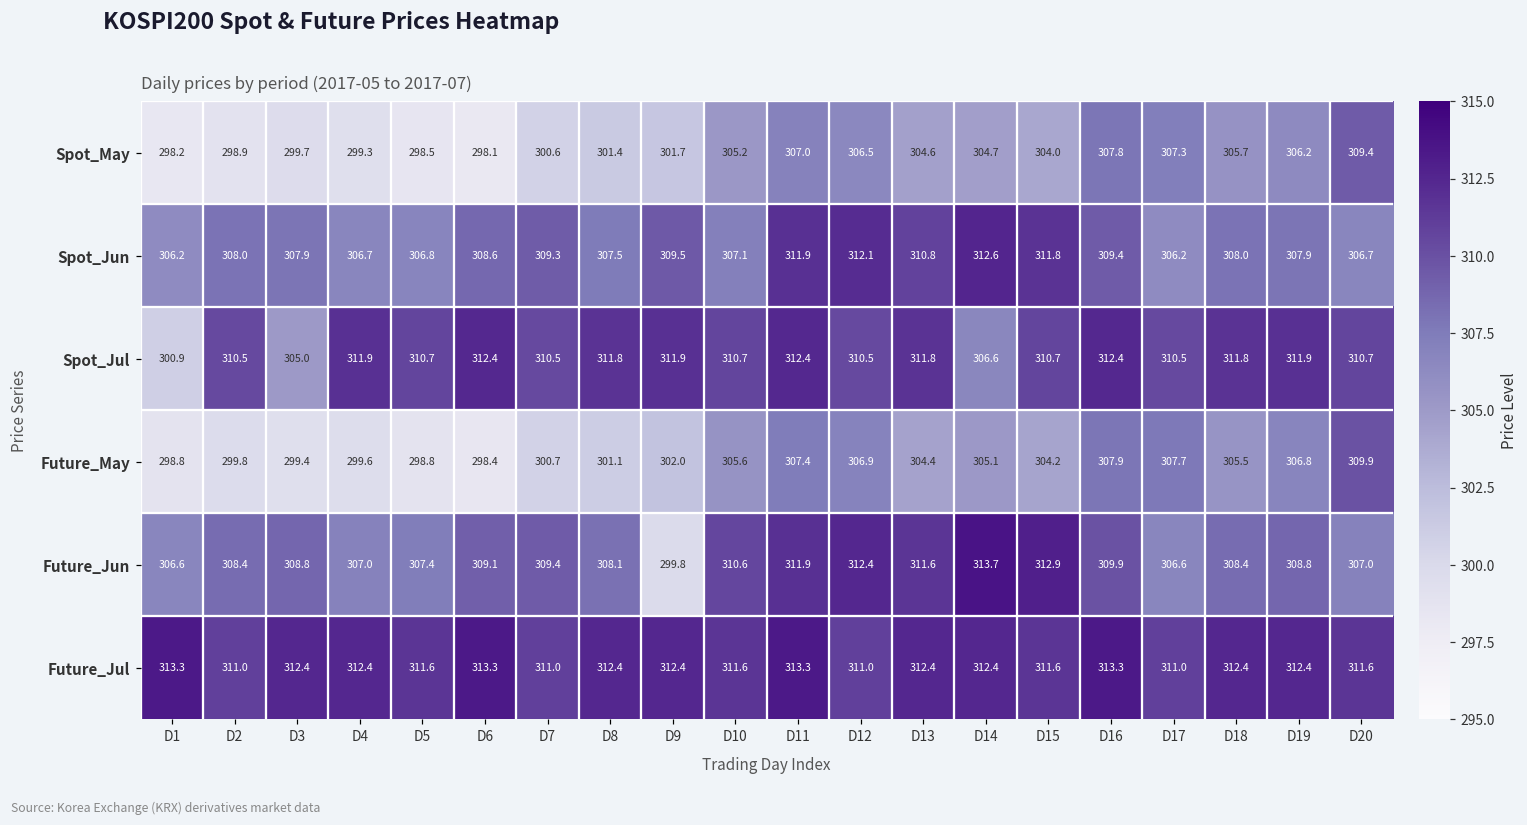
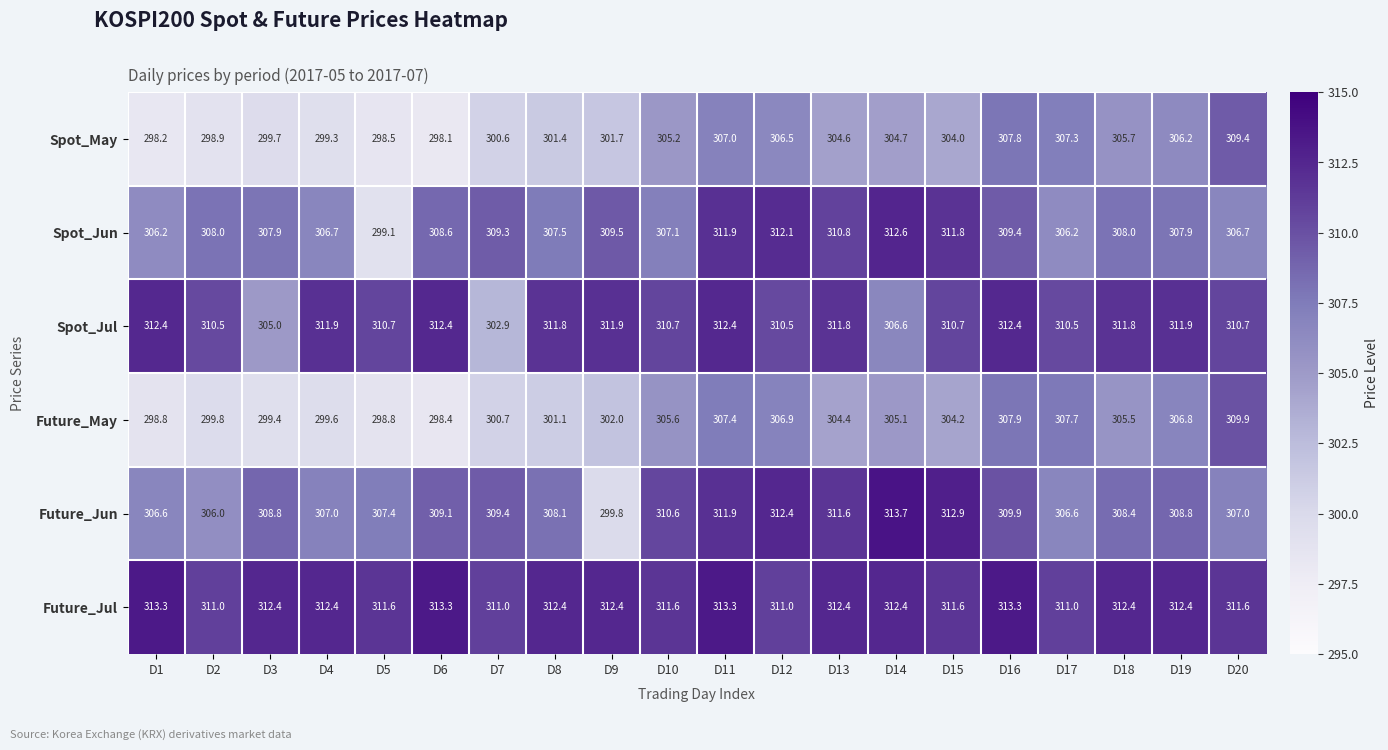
Spot_Jun, D5: 306.8 -> 299.1
Spot_Jul, D1: 300.9 -> 312.4
Spot_Jul, D7: 310.5 -> 302.9
Future_Jun, D2: 308.4 -> 306.0
